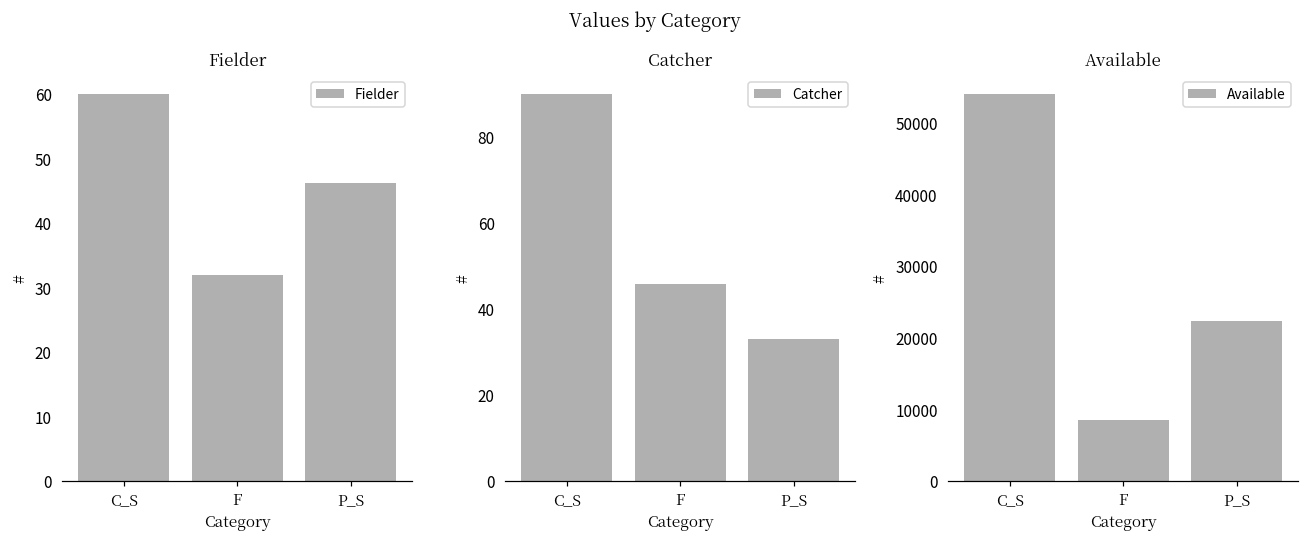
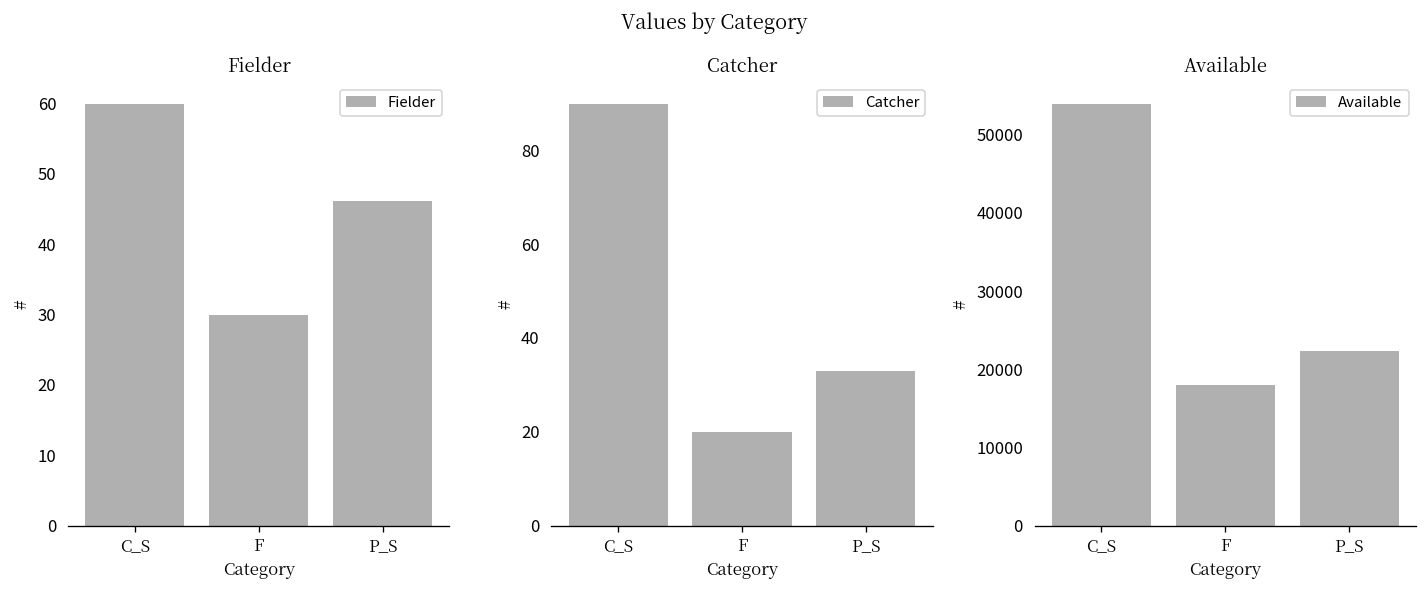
Fielder, F: 32 -> 30
Catcher, F: 46 -> 20
Available, F: 9000 -> 18000
